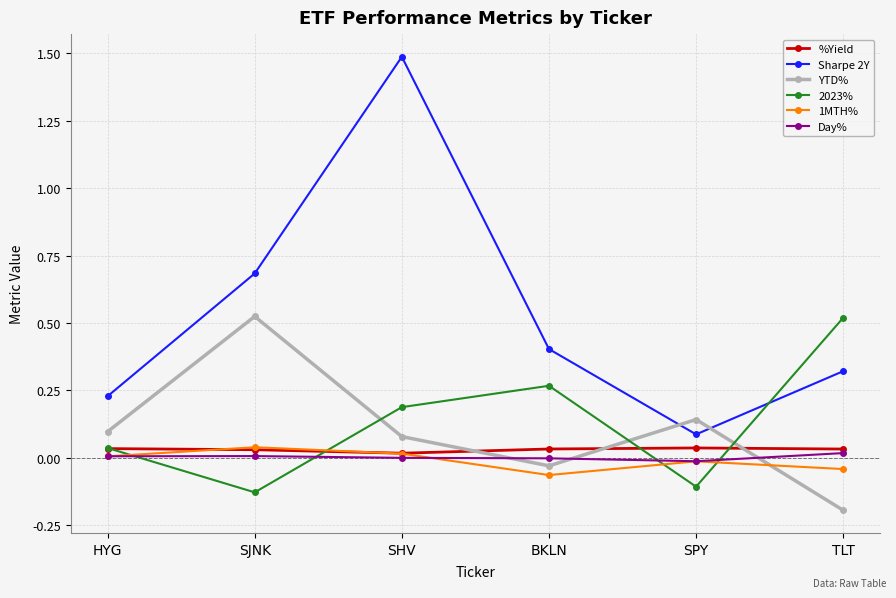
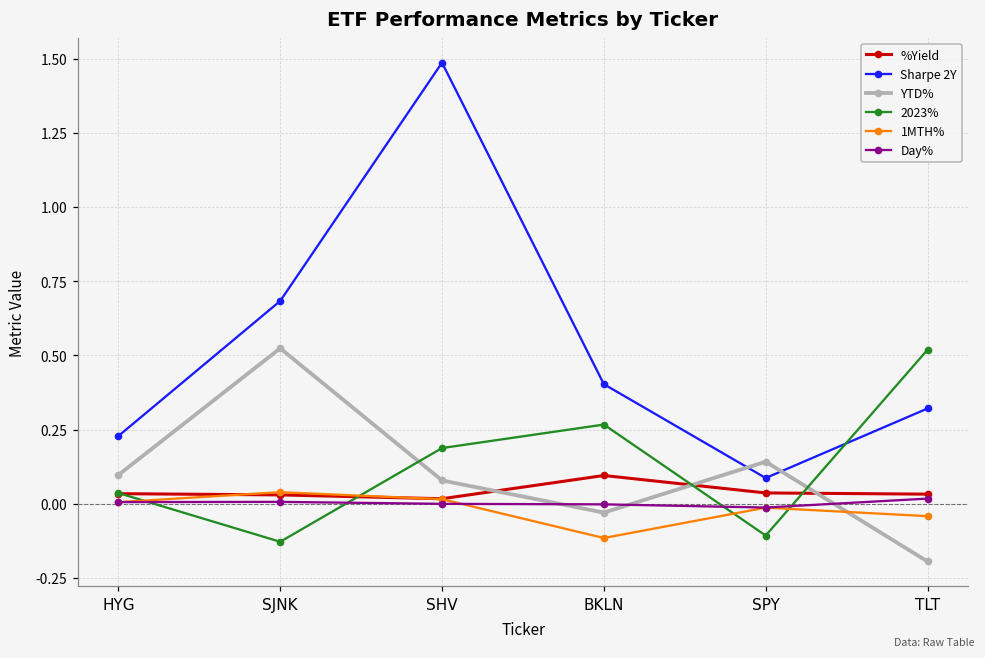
%Yield, BKLN: 0.03 -> 0.10
1MTH%, BKLN: -0.06 -> -0.12
